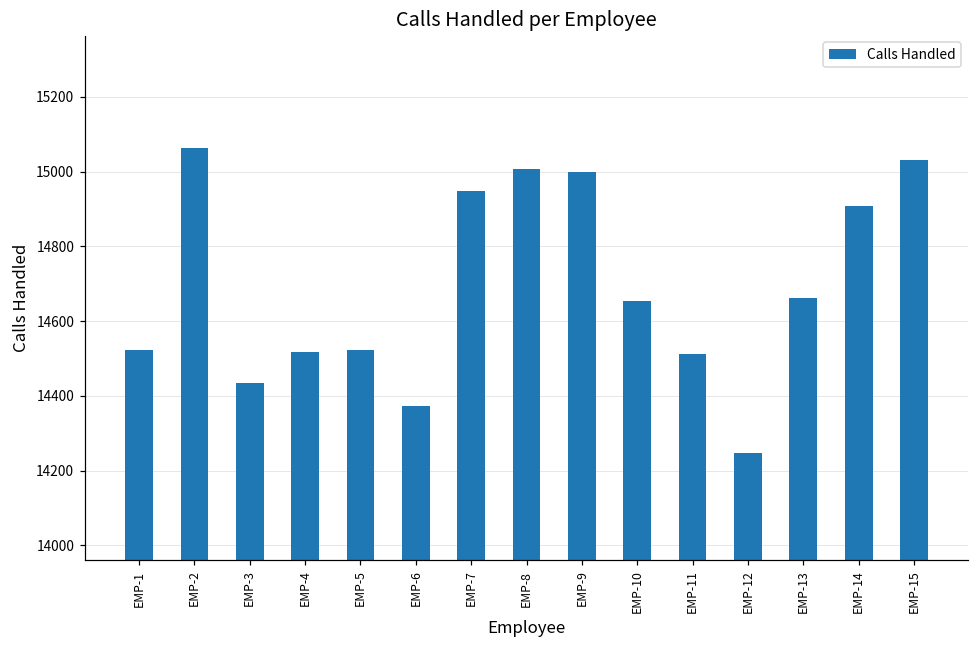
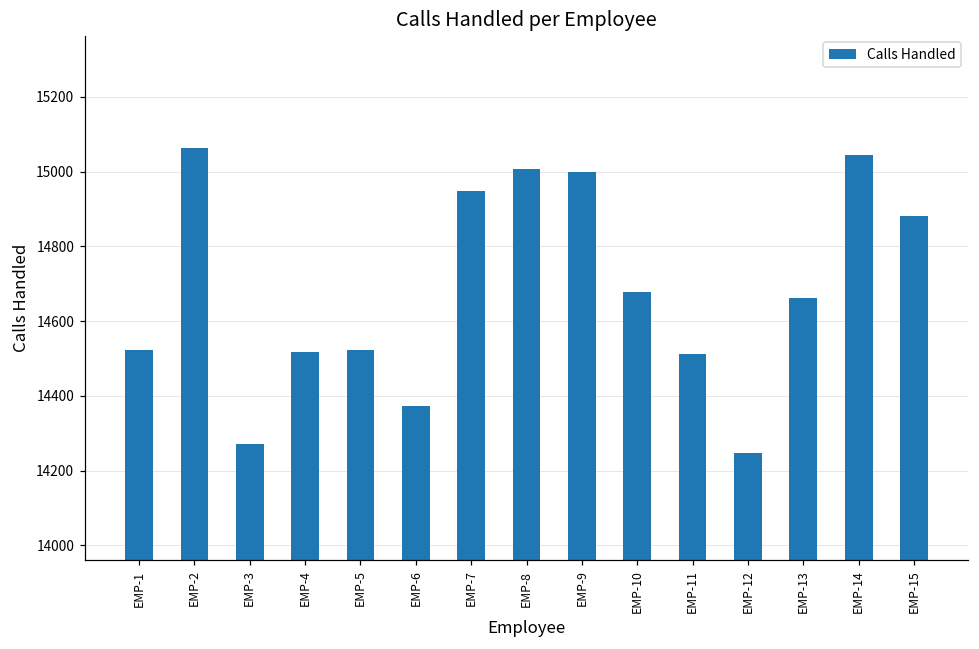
EMP-3: 14440 -> 14270
EMP-10: 14650 -> 14680
EMP-14: 14910 -> 15040
EMP-15: 15030 -> 14880
